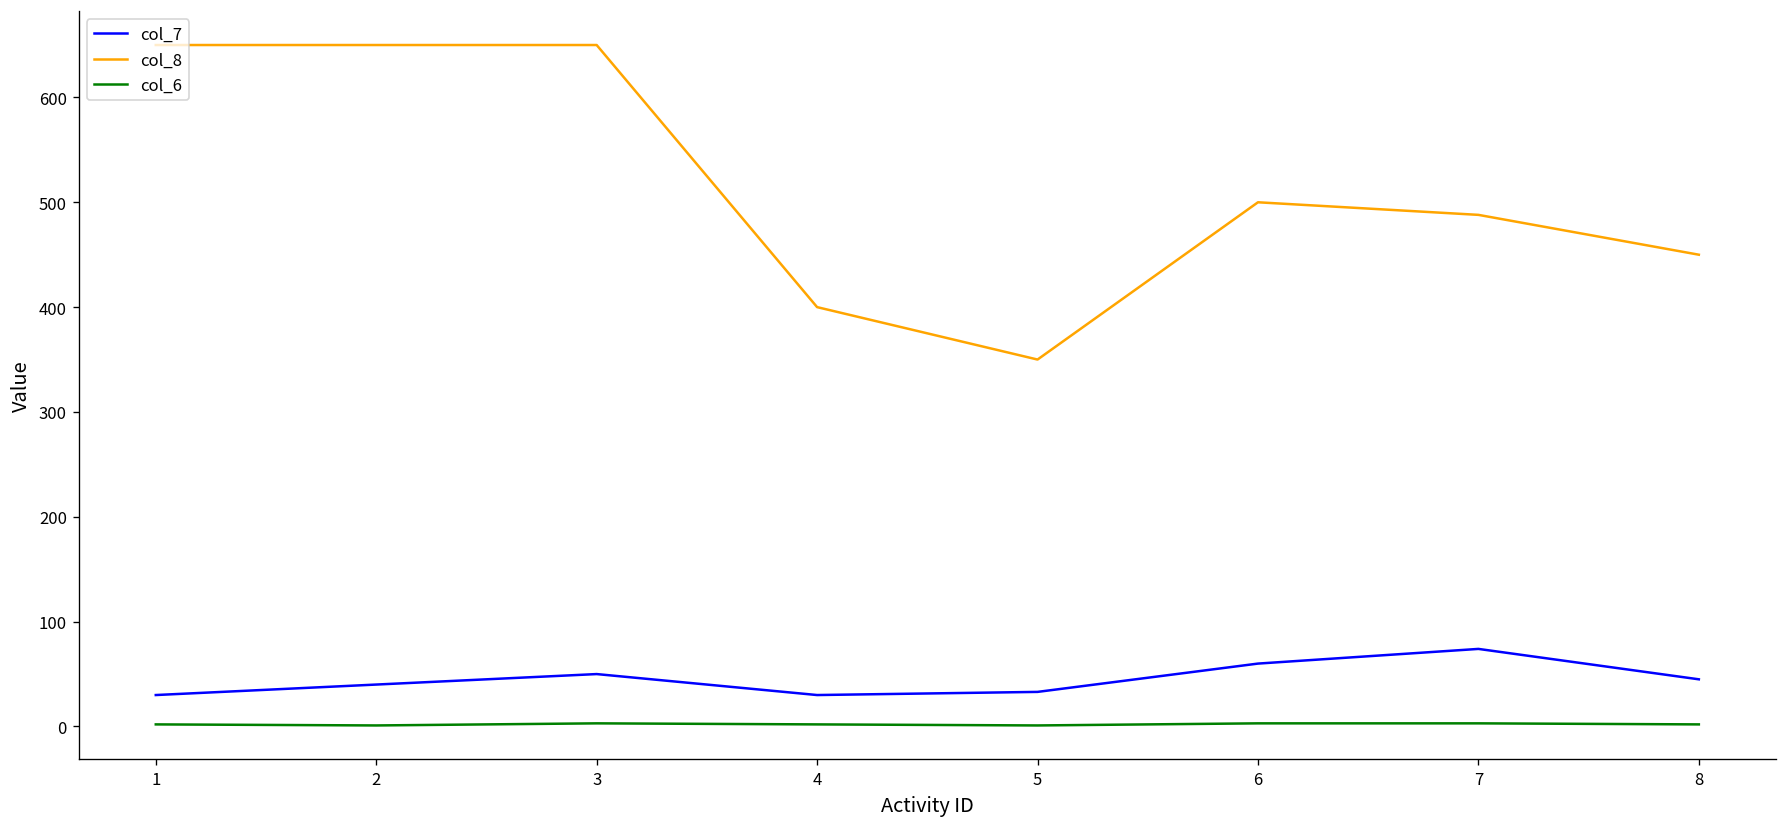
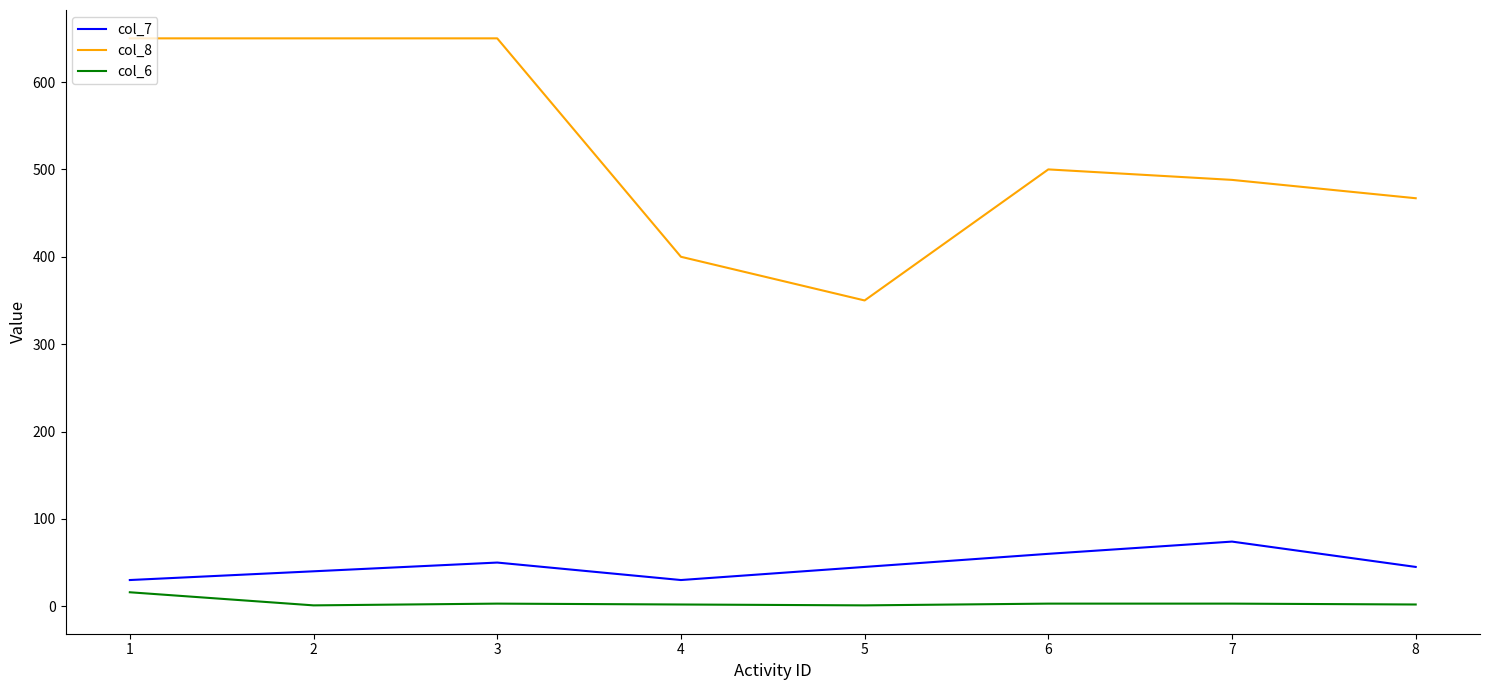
col_6, 1: 0 -> 20
col_7, 5: 30 -> 50
col_8, 8: 450 -> 470
